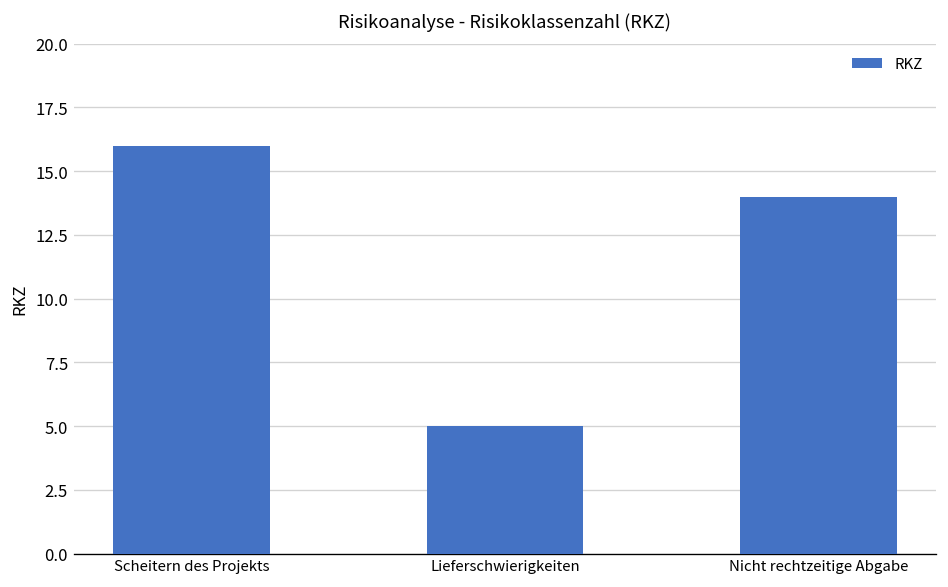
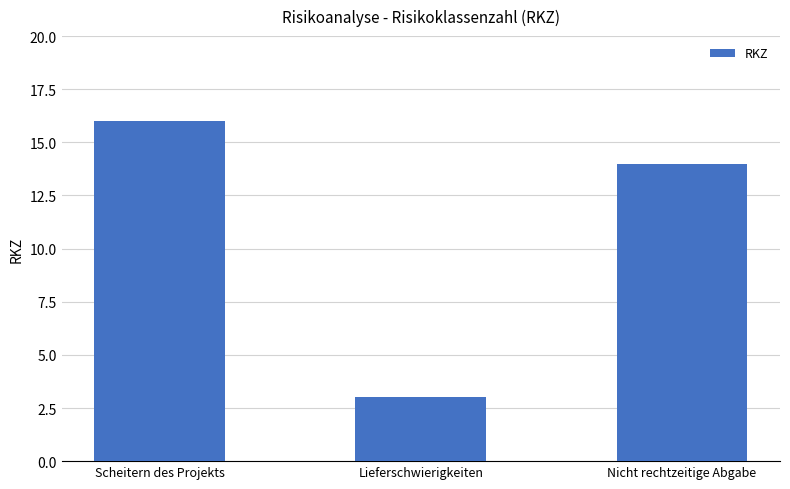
Lieferschwierigkeiten: 5 -> 3
